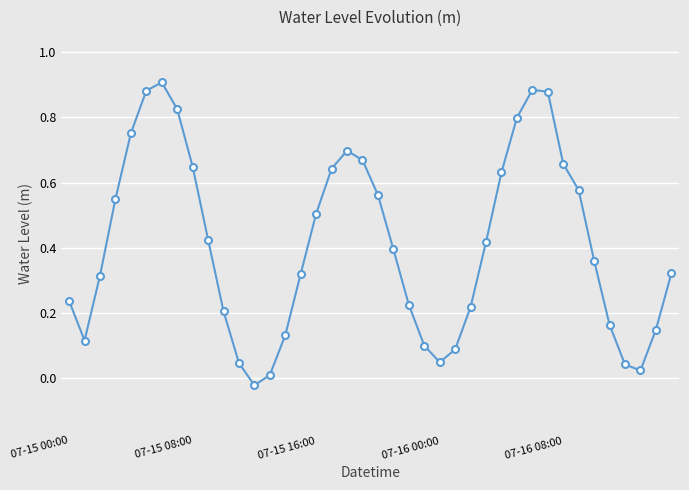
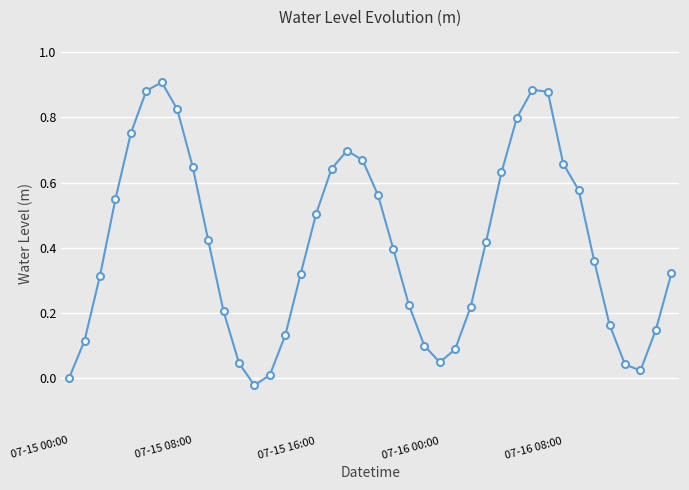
07-15 00:00: 0.24 -> 0.00
